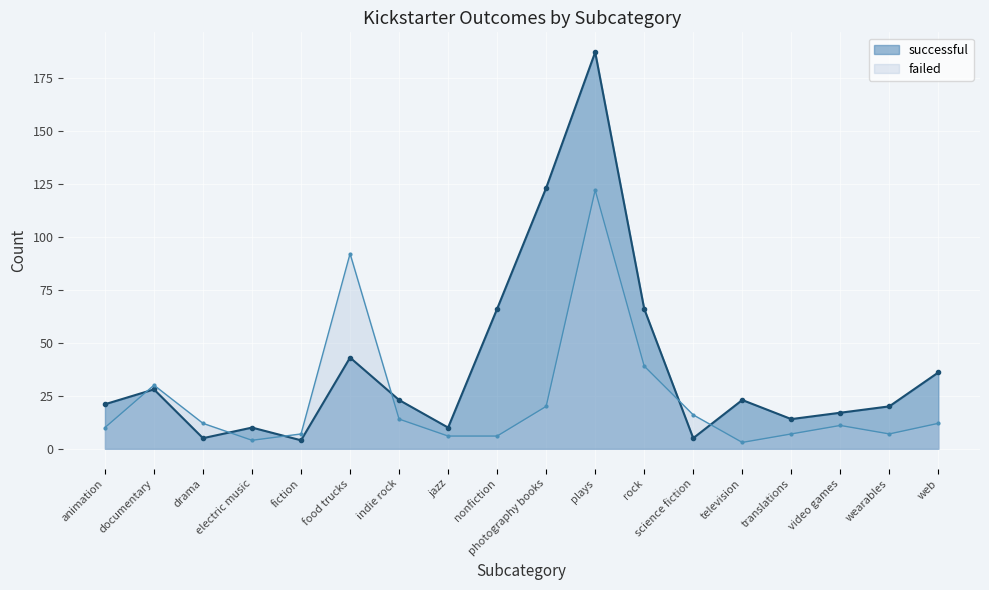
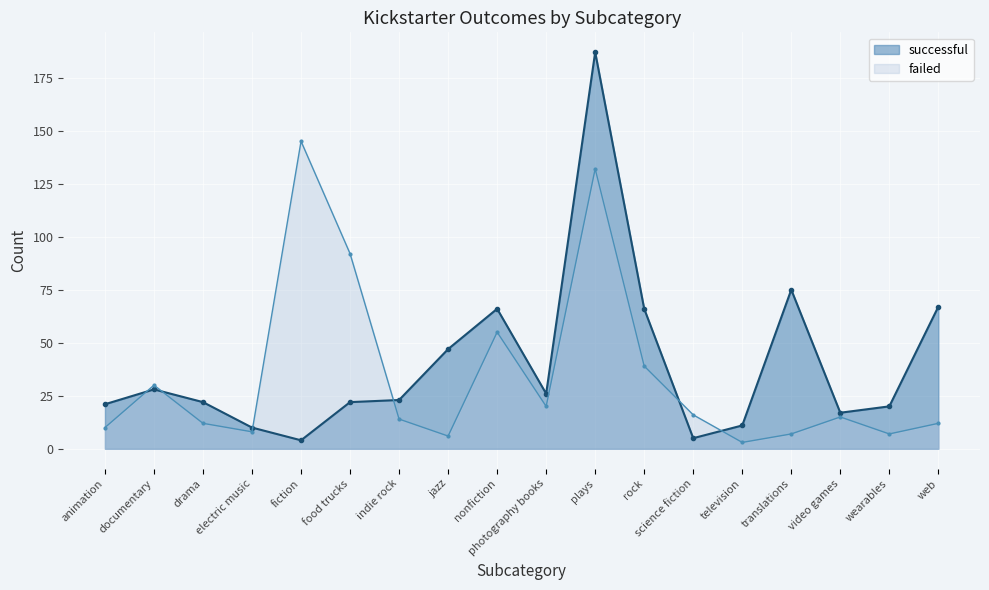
successful, drama: 5 -> 22
failed, electric music: 4 -> 8
failed, fiction: 7 -> 145
successful, food trucks: 43 -> 22
successful, jazz: 10 -> 47
failed, nonfiction: 6 -> 55
successful, photography books: 123 -> 26
failed, plays: 122 -> 132
successful, television: 23 -> 11
successful, translations: 14 -> 75
failed, video games: 11 -> 15
successful, web: 36 -> 67
